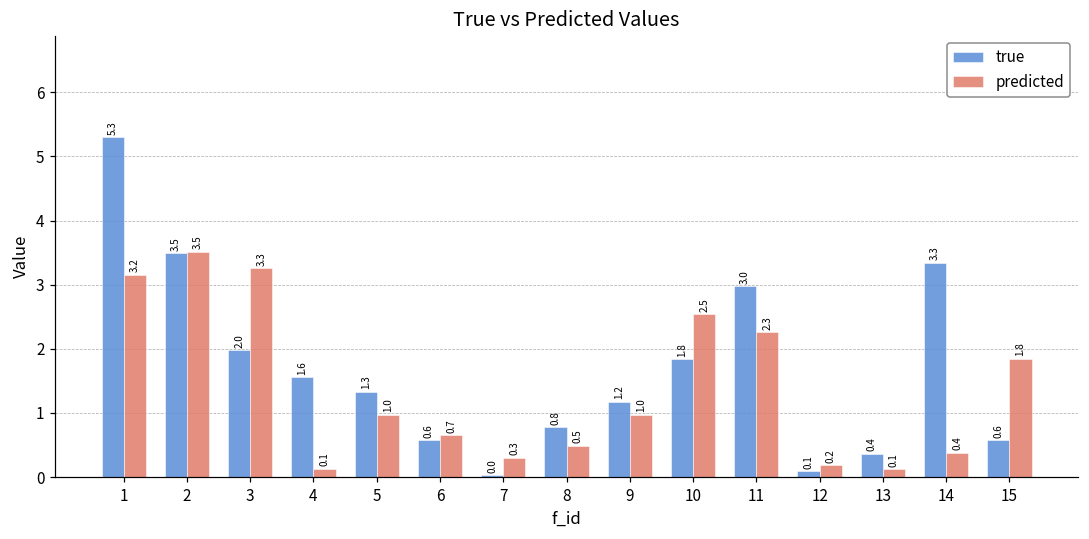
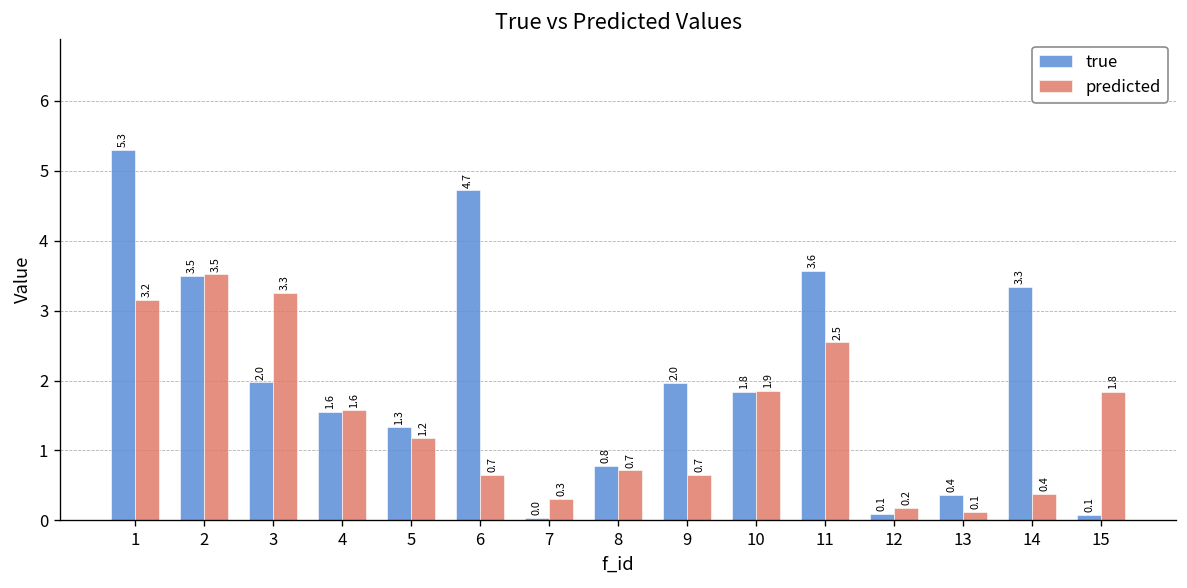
predicted, 4: 0.1 -> 1.6
predicted, 5: 1.0 -> 1.2
true, 6: 0.6 -> 4.7
predicted, 8: 0.5 -> 0.7
true, 9: 1.2 -> 2.0
predicted, 9: 1.0 -> 0.7
predicted, 10: 2.5 -> 1.9
true, 11: 3.0 -> 3.6
predicted, 11: 2.3 -> 2.5
true, 15: 0.6 -> 0.1
